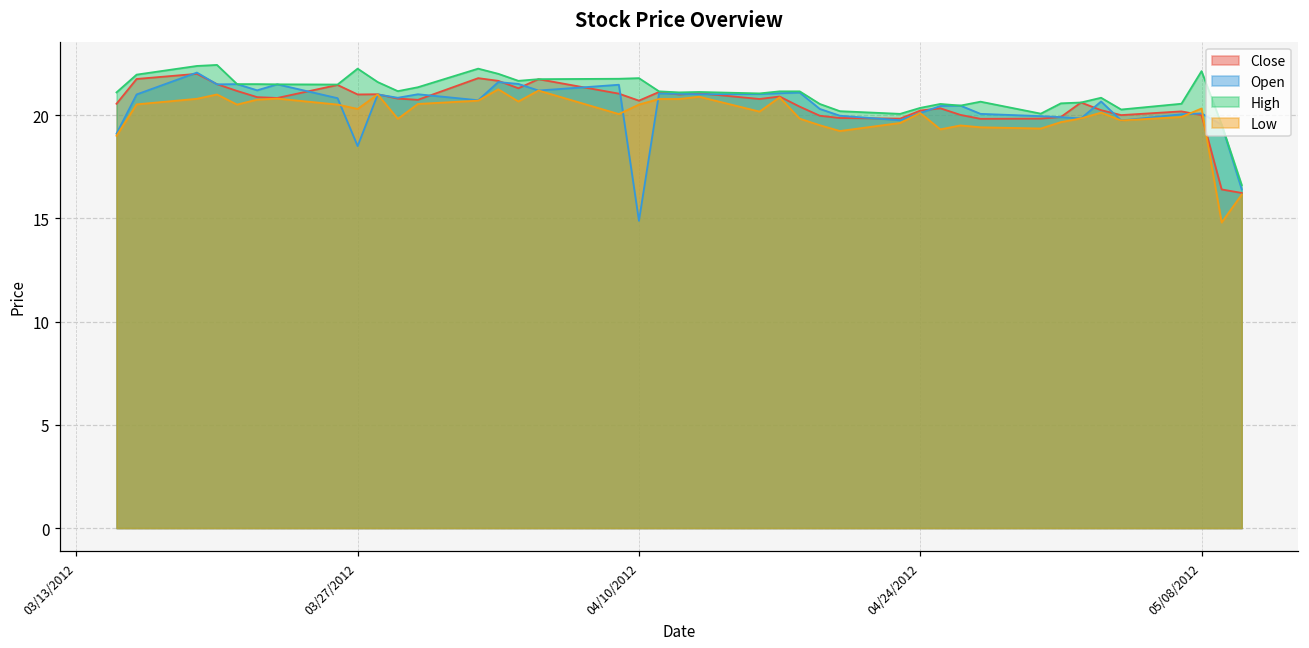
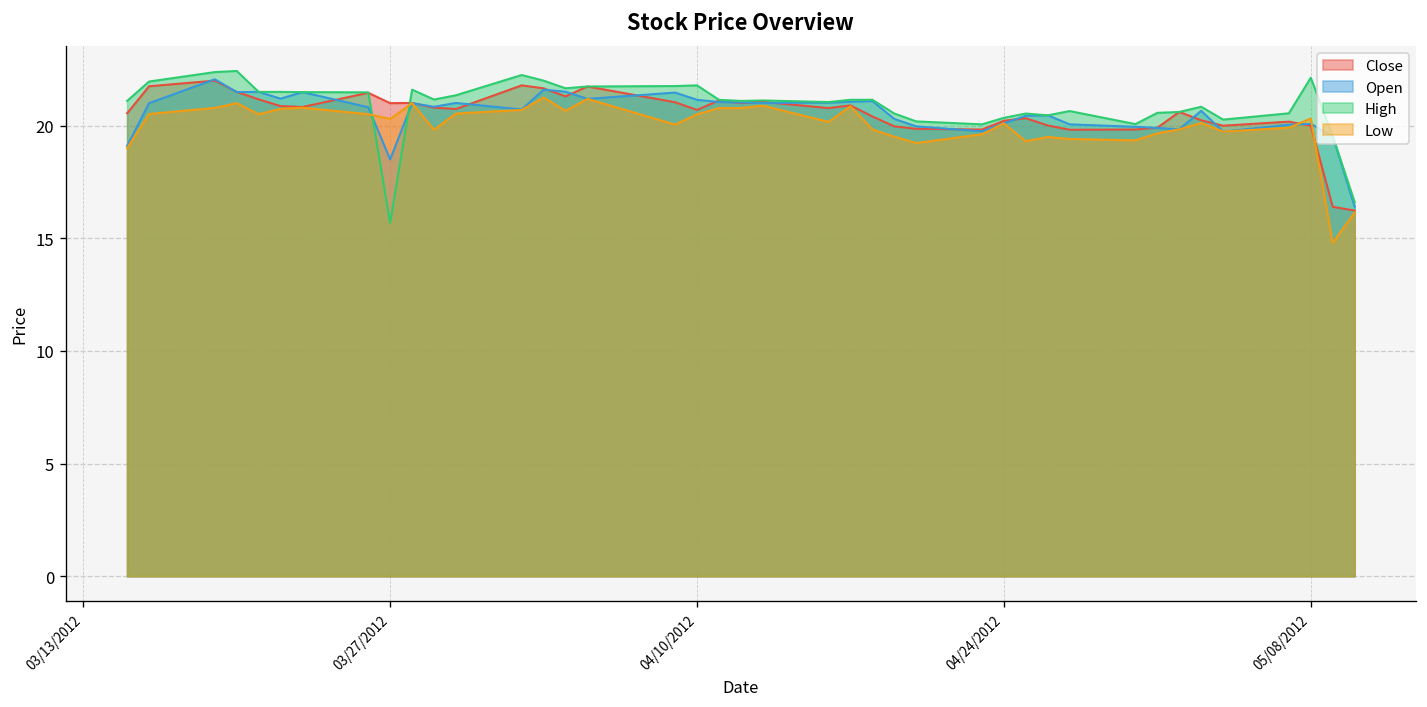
High, 03/27/2012: 22.3 -> 15.7
Open, 04/10/2012: 14.9 -> 21.2
